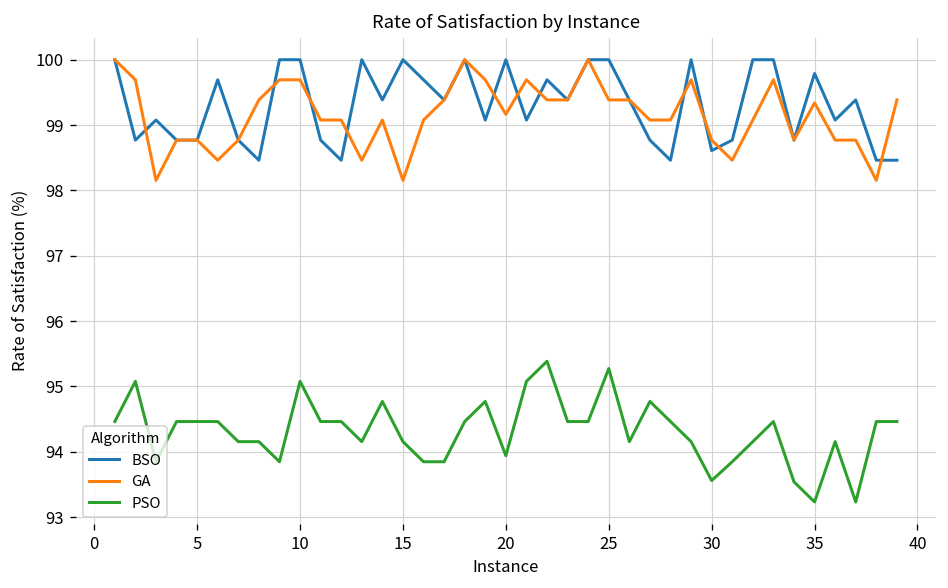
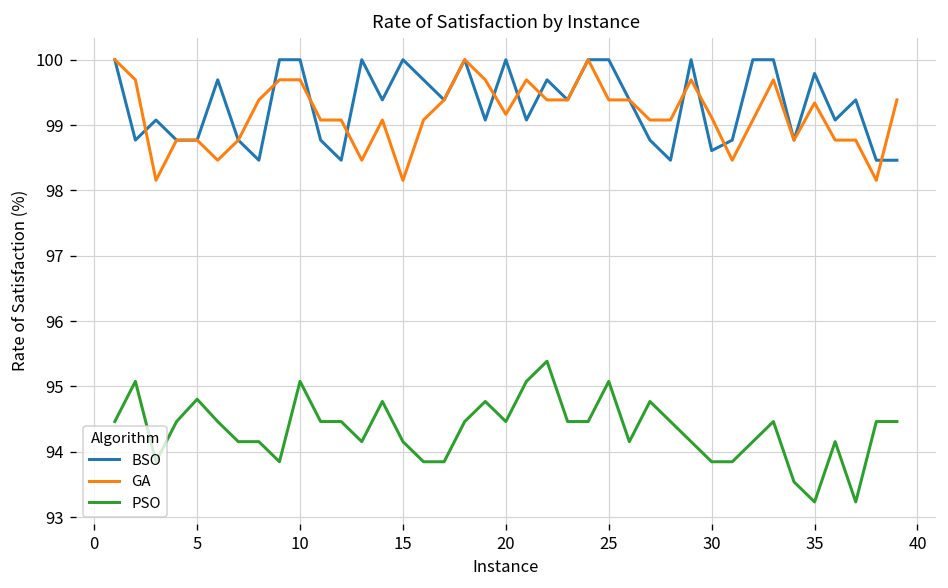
PSO, 5: 94.5 -> 94.8
PSO, 20: 93.9 -> 94.5
PSO, 25: 95.3 -> 95.1
GA, 30: 98.8 -> 99.1
PSO, 30: 93.6 -> 93.8
